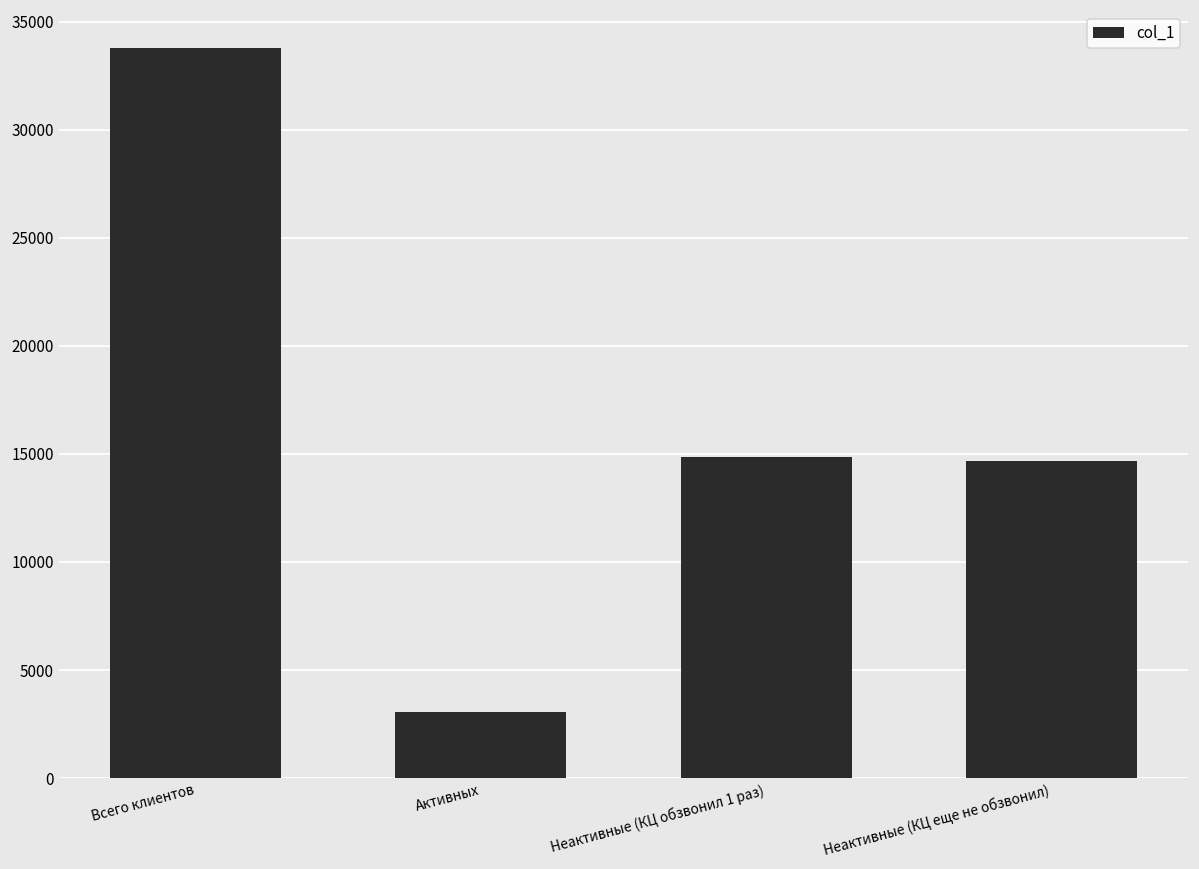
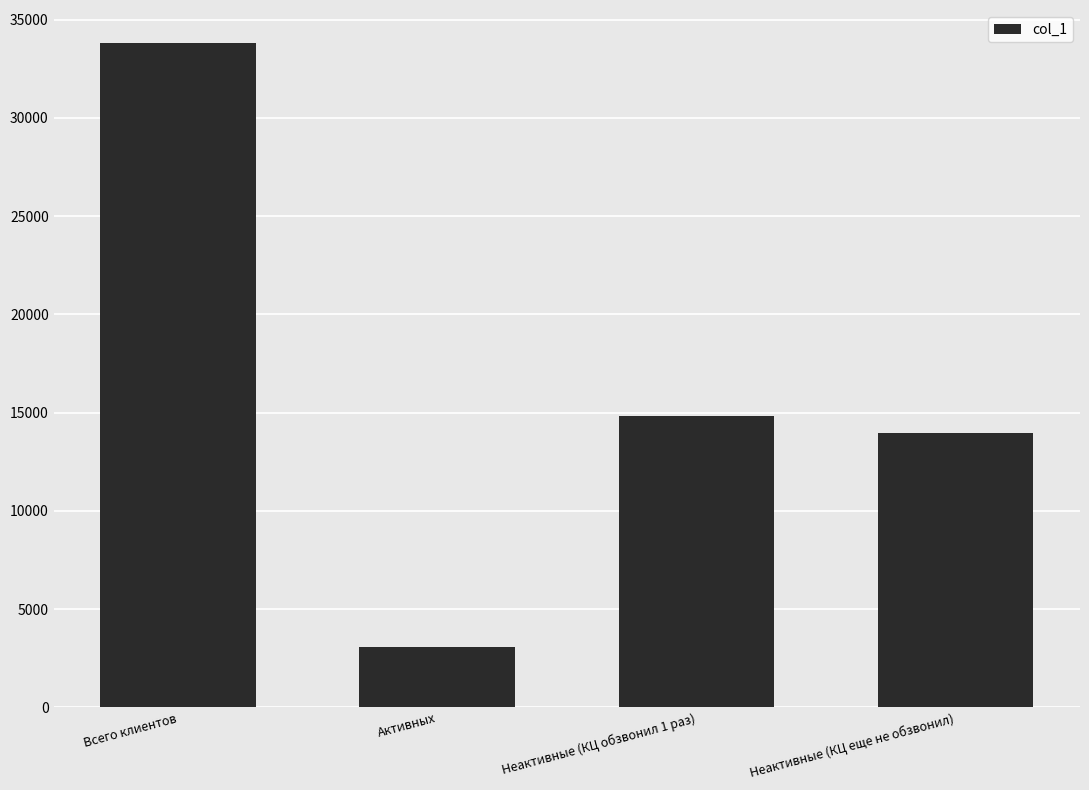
Неактивные (КЦ еще не обзвонил): 14700 -> 14000
